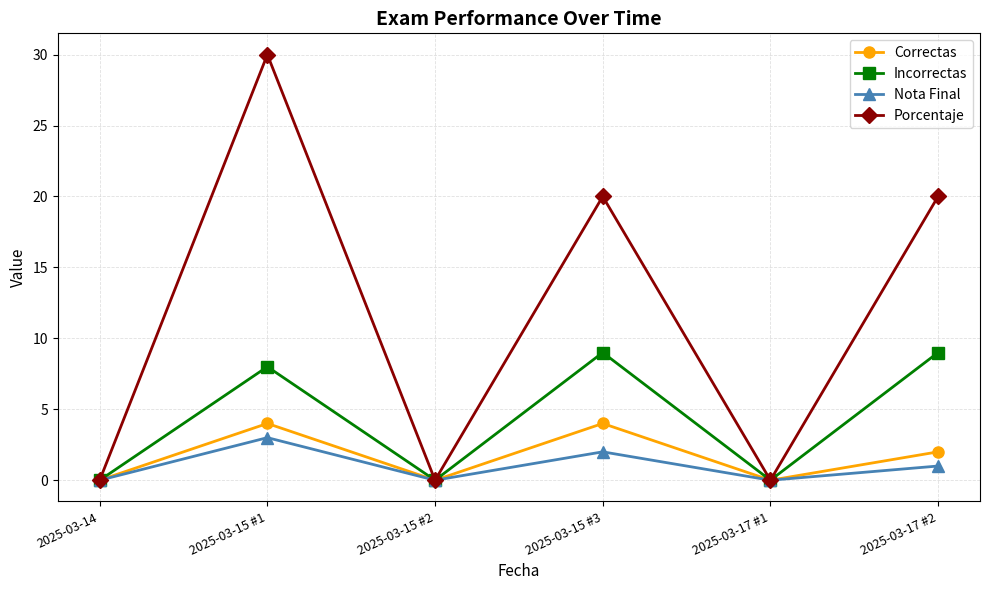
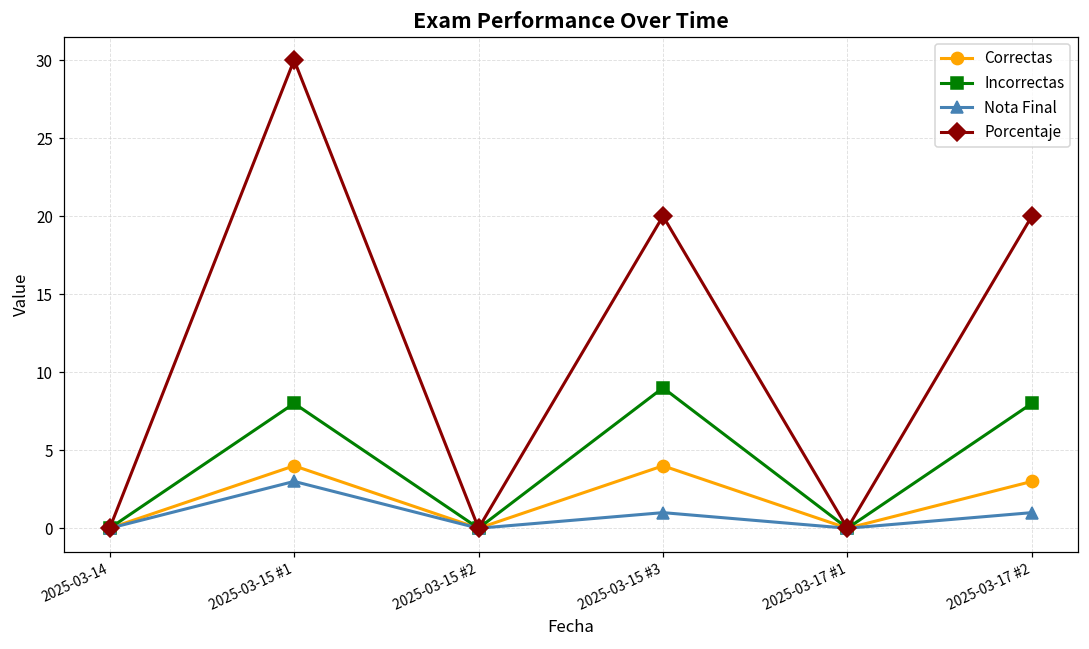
Nota Final, 2025-03-15 #3: 2 -> 1
Correctas, 2025-03-17 #2: 2 -> 3
Incorrectas, 2025-03-17 #2: 9 -> 8
